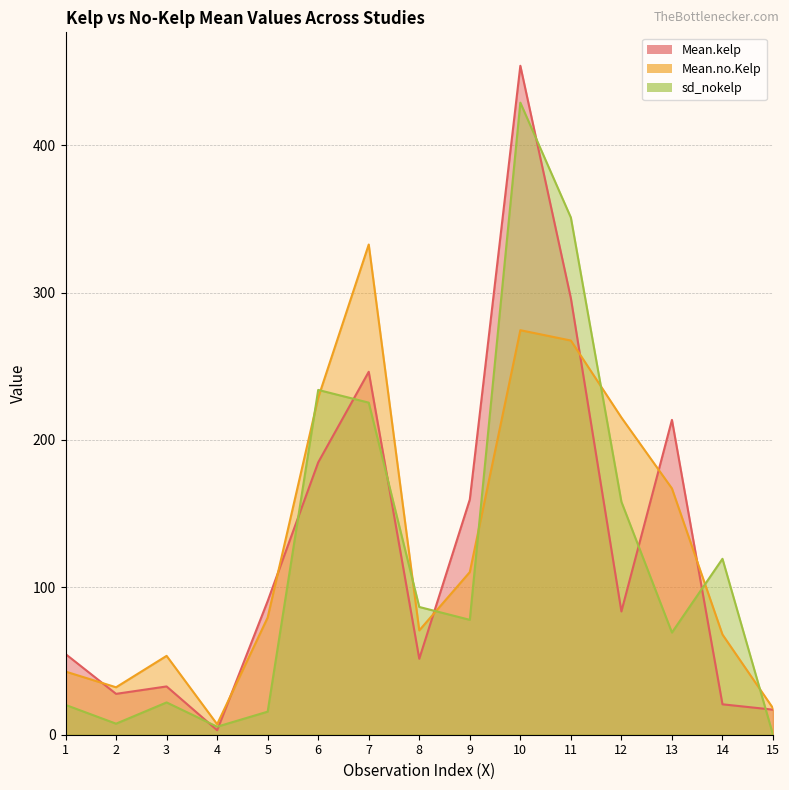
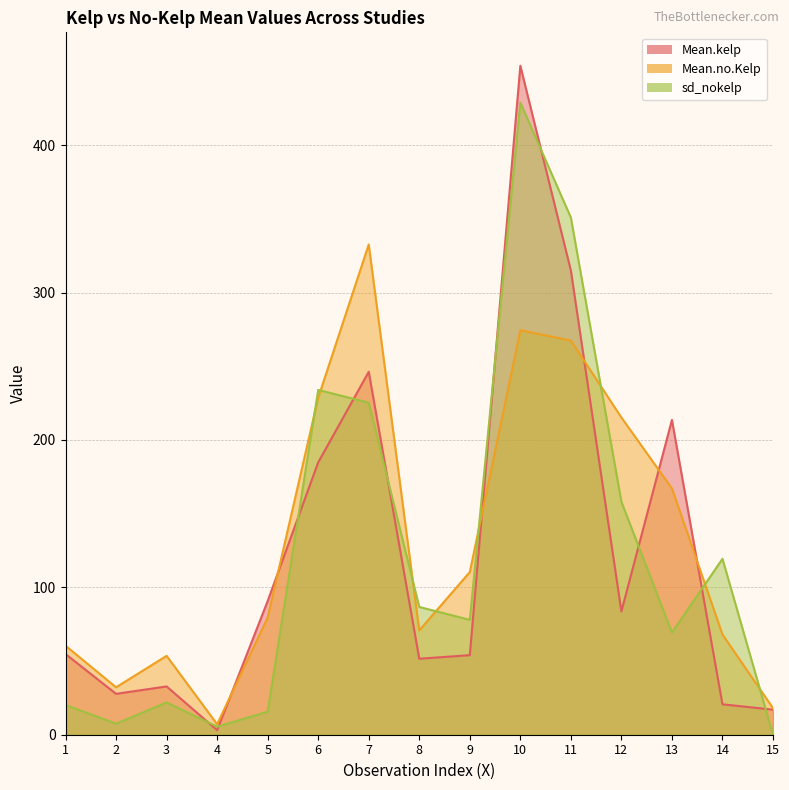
Mean.no.Kelp, 1: 43 -> 60
Mean.kelp, 9: 160 -> 54
Mean.kelp, 11: 296 -> 315
